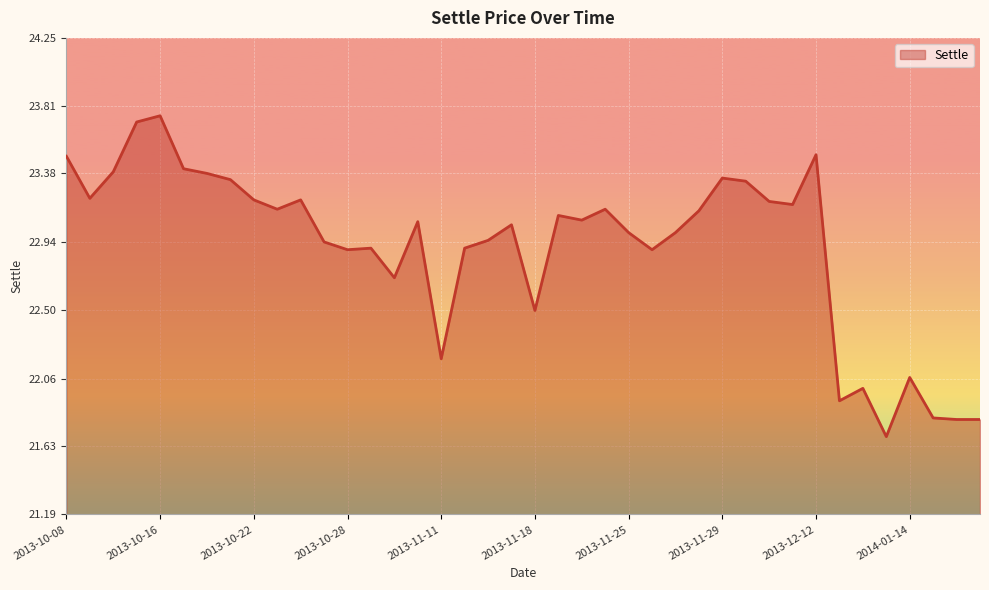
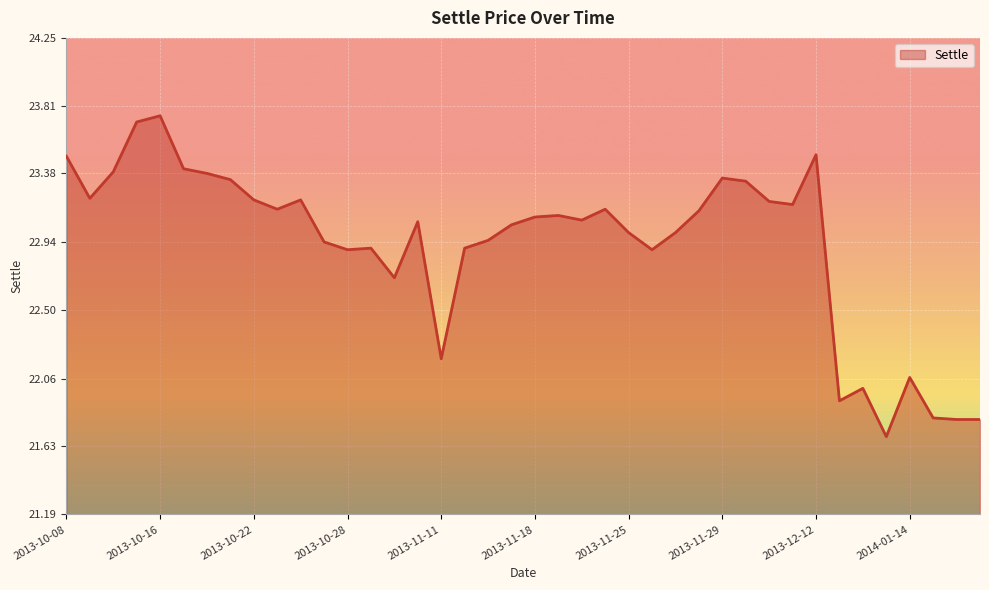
2013-11-18: 22.5 -> 23.1
